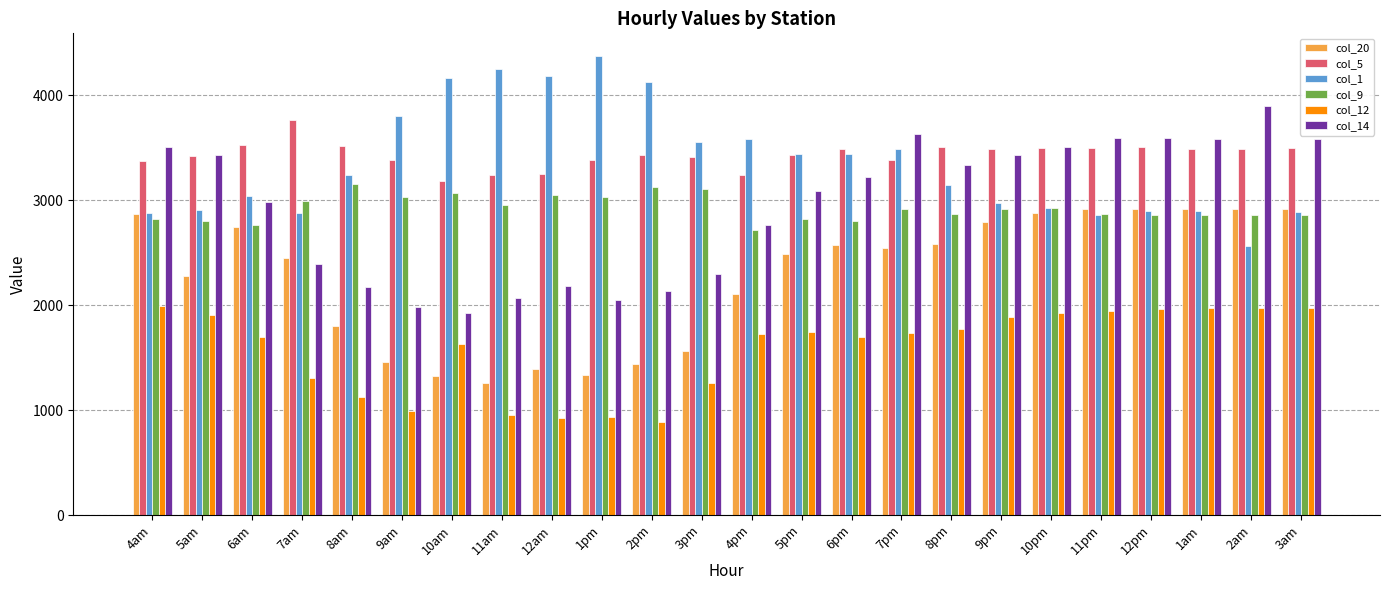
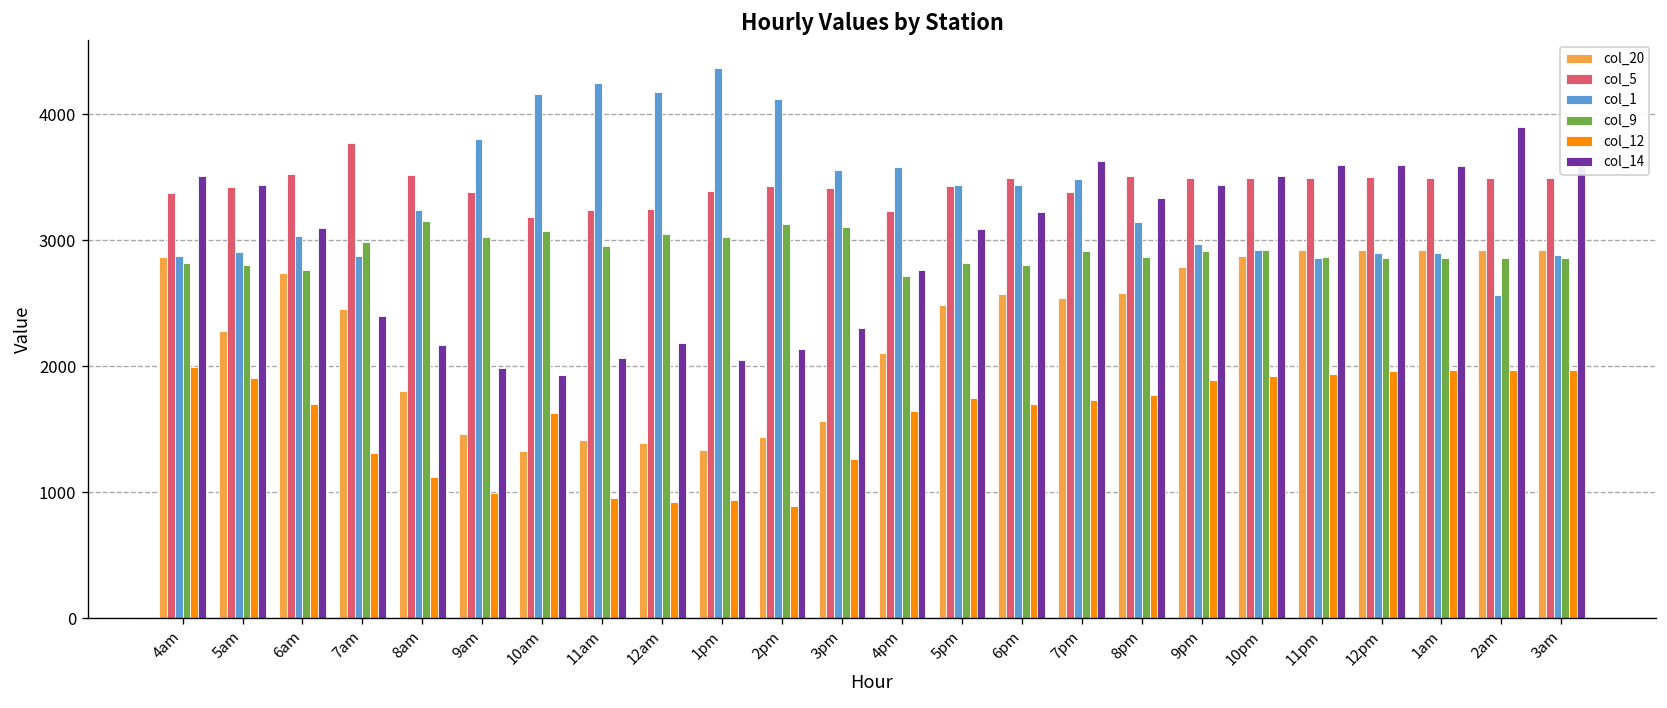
col_14, 6am: 2980 -> 3100
col_20, 11am: 1260 -> 1410
col_12, 4pm: 1720 -> 1640
